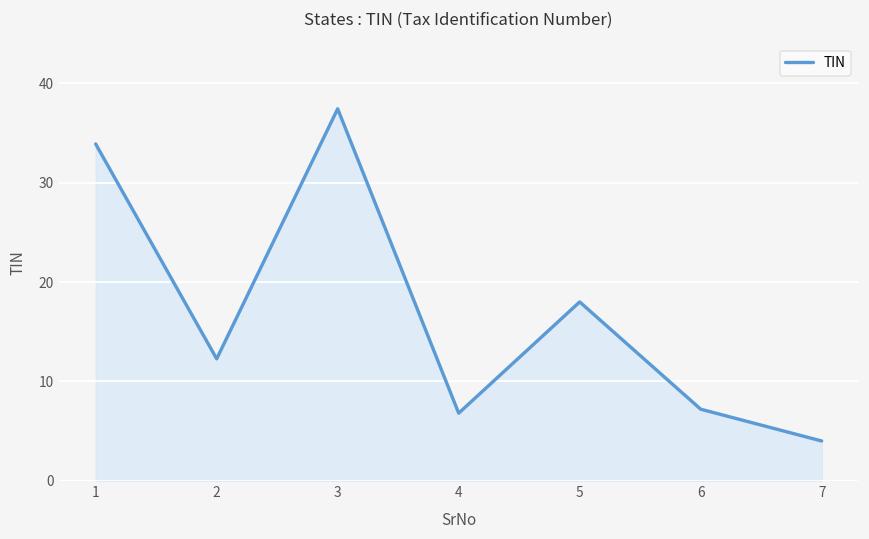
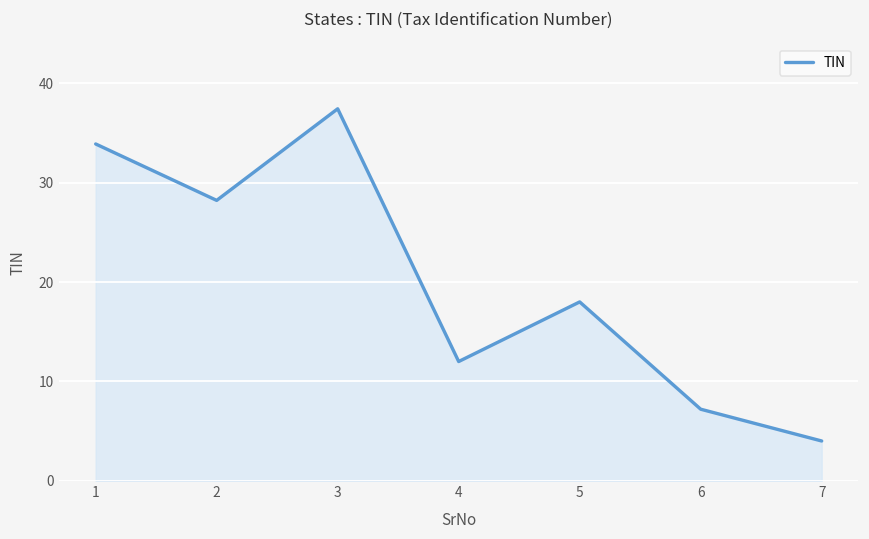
2: 12 -> 28
4: 7 -> 12
